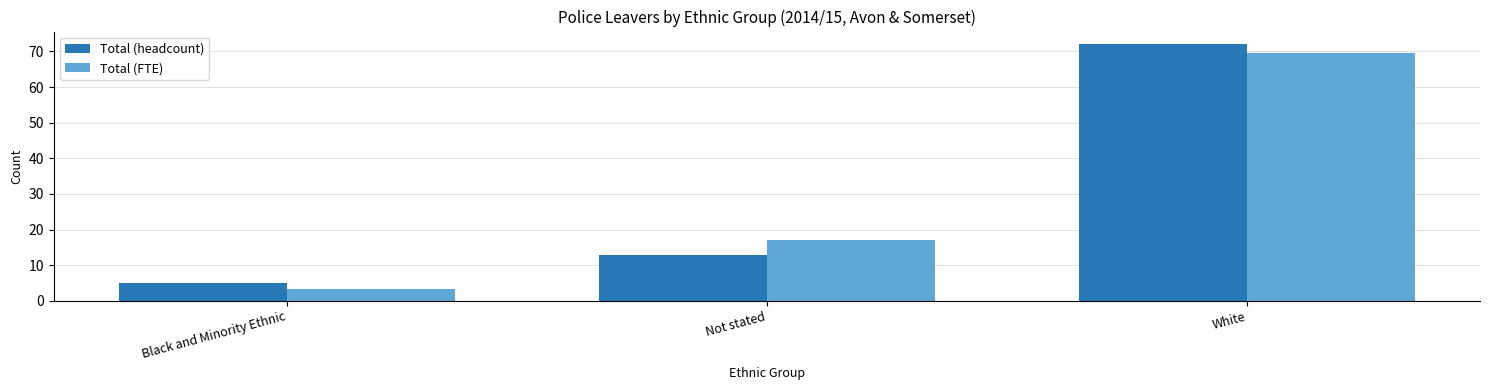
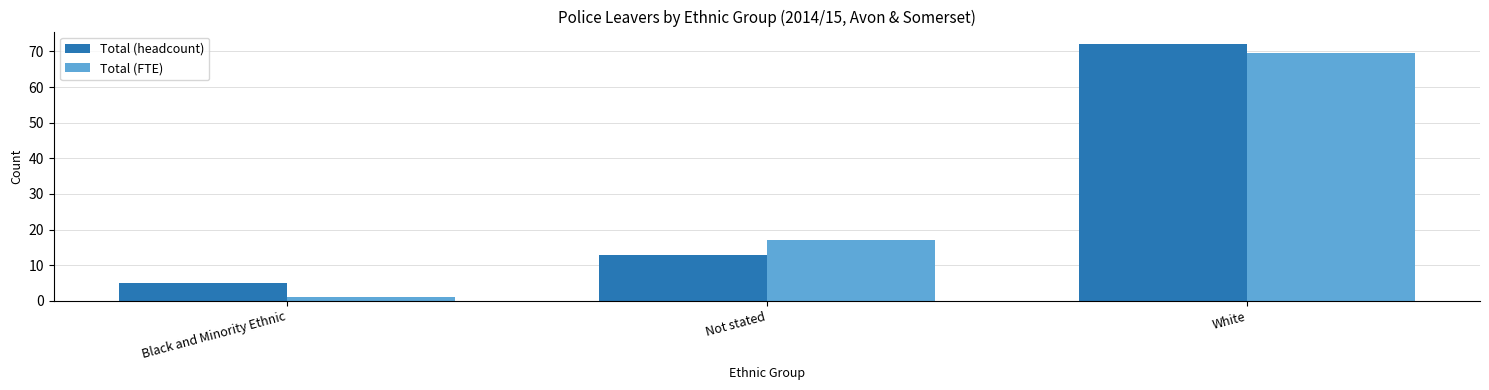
Total (FTE), Black and Minority Ethnic: 3 -> 1
